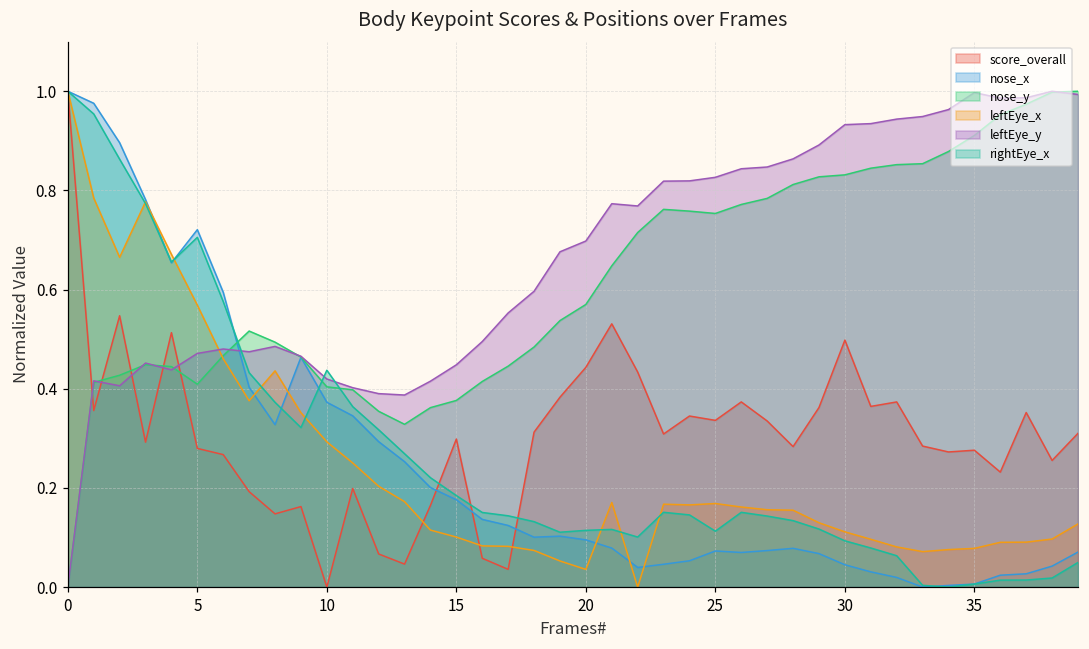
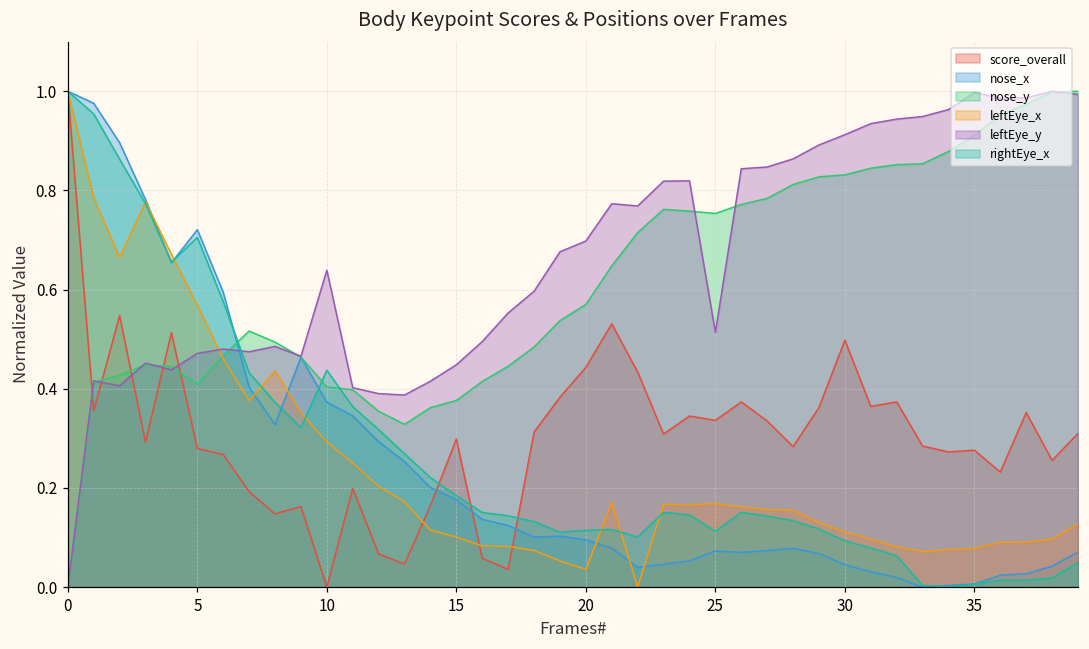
leftEye_y, 10: 0.42 -> 0.64
leftEye_y, 25: 0.83 -> 0.51
leftEye_y, 30: 0.93 -> 0.91
